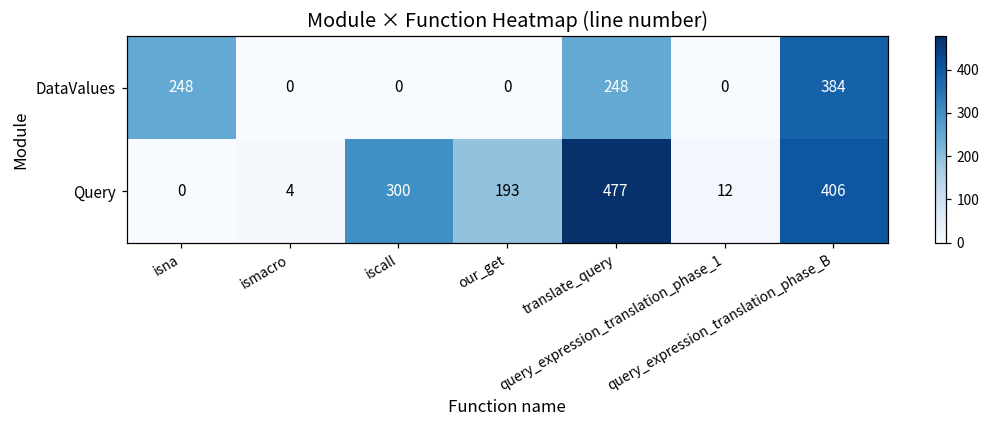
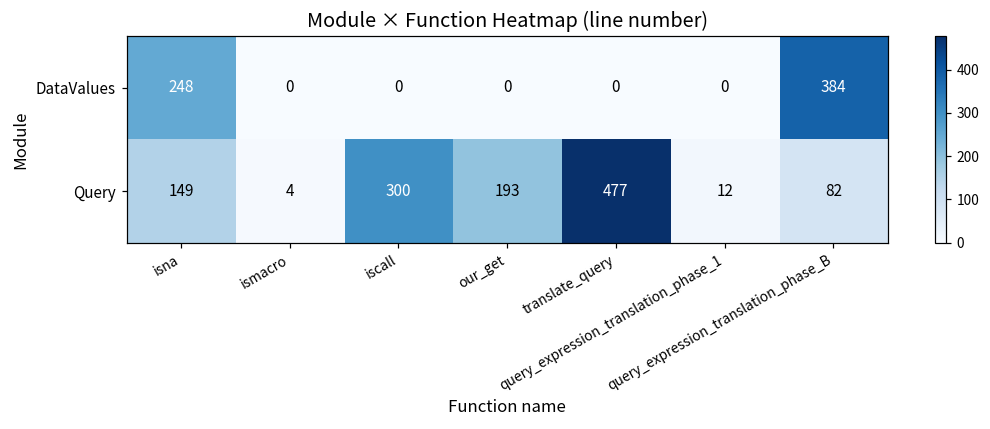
DataValues, translate_query: 248 -> 0
Query, isna: 0 -> 149
Query, query_expression_translation_phase_B: 406 -> 82
